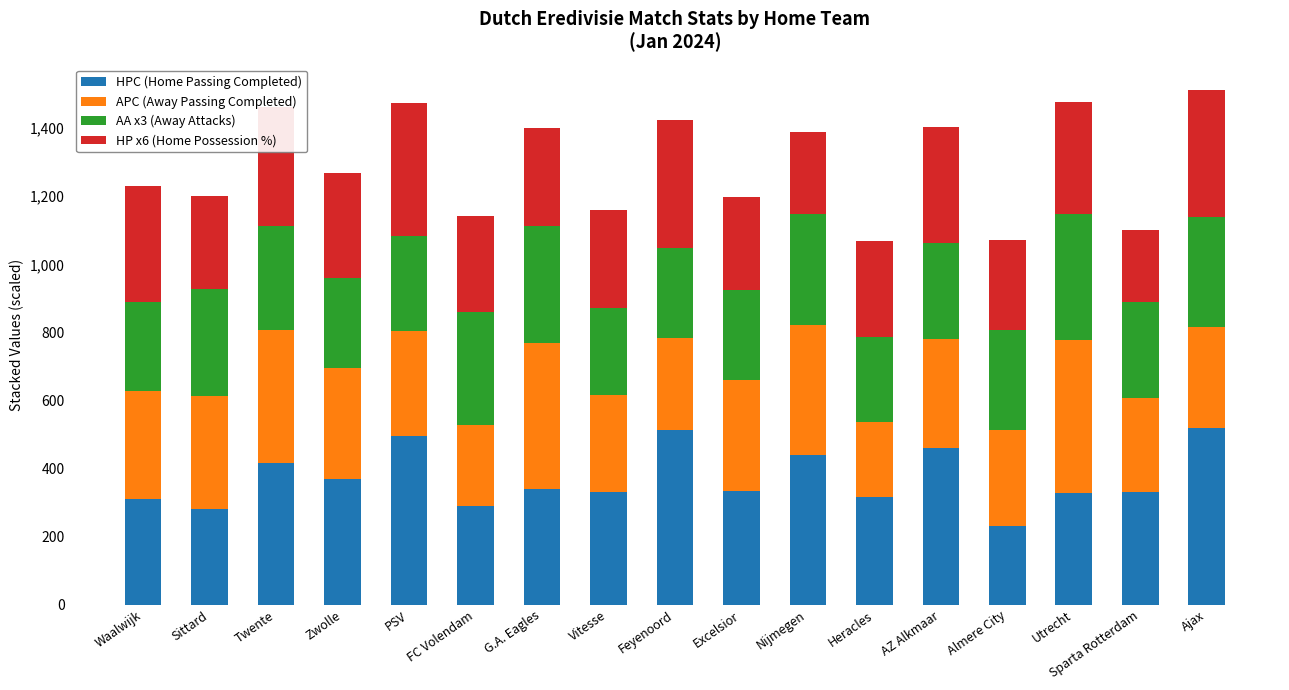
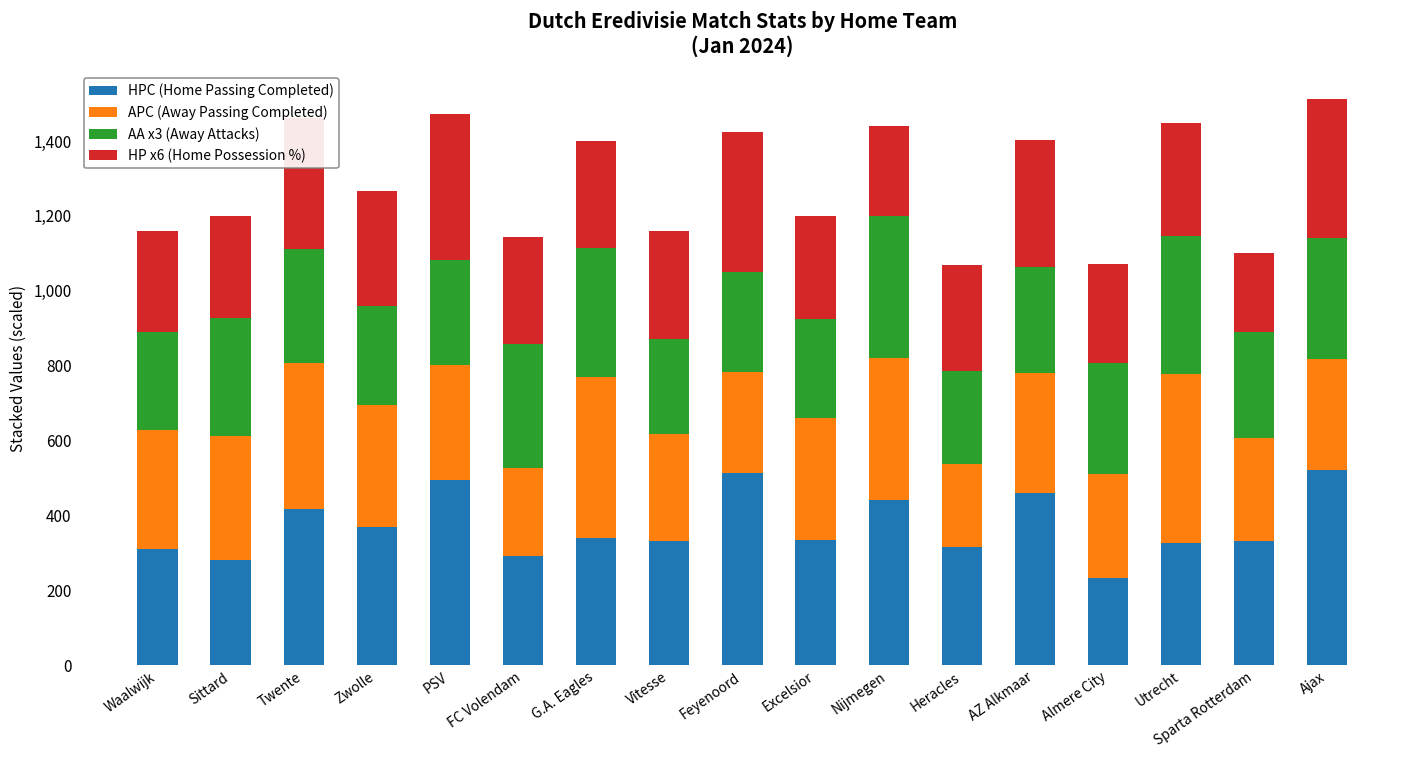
HP x6 (Home Possession %), Waalwijk: 340 -> 270
AA x3 (Away Attacks), Nijmegen: 330 -> 380
HP x6 (Home Possession %), Utrecht: 330 -> 300
